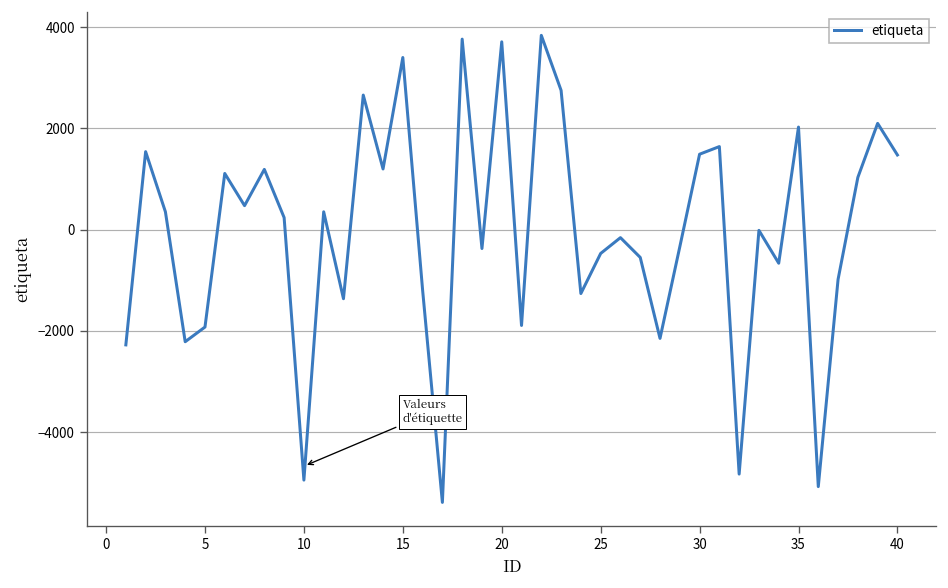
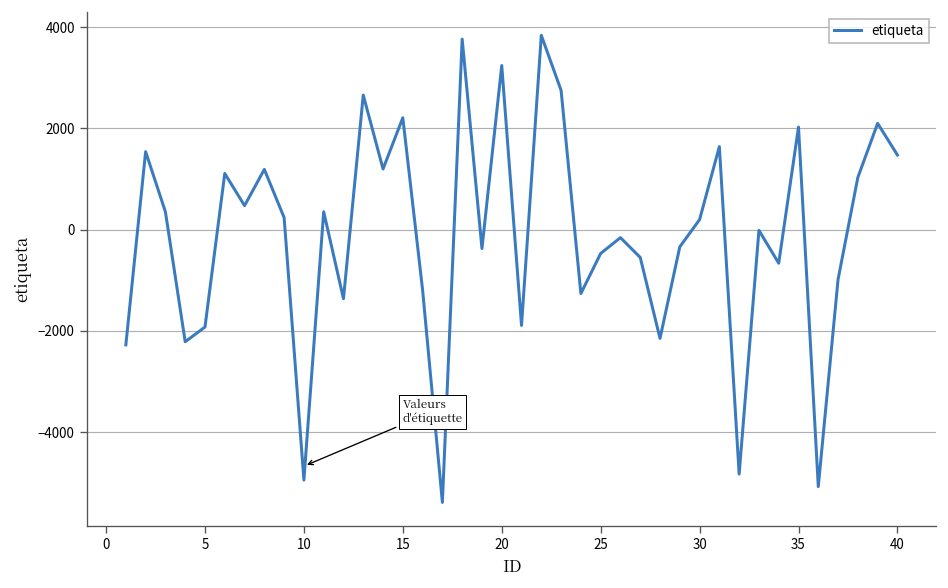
15: 3400 -> 2200
20: 3700 -> 3200
30: 1500 -> 200
